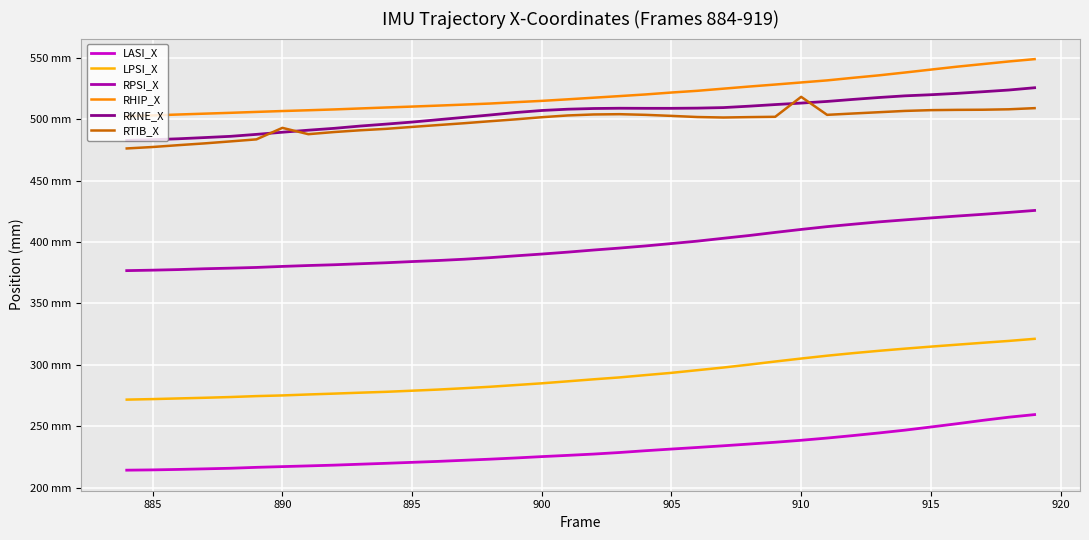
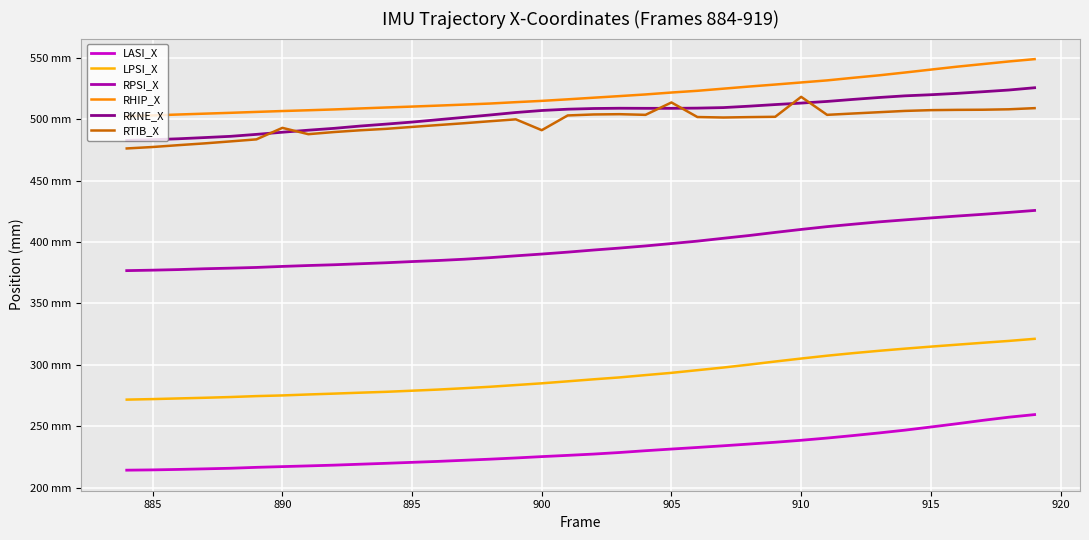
RTIB_X, 900: 502 mm -> 491 mm
RTIB_X, 905: 503 mm -> 514 mm
